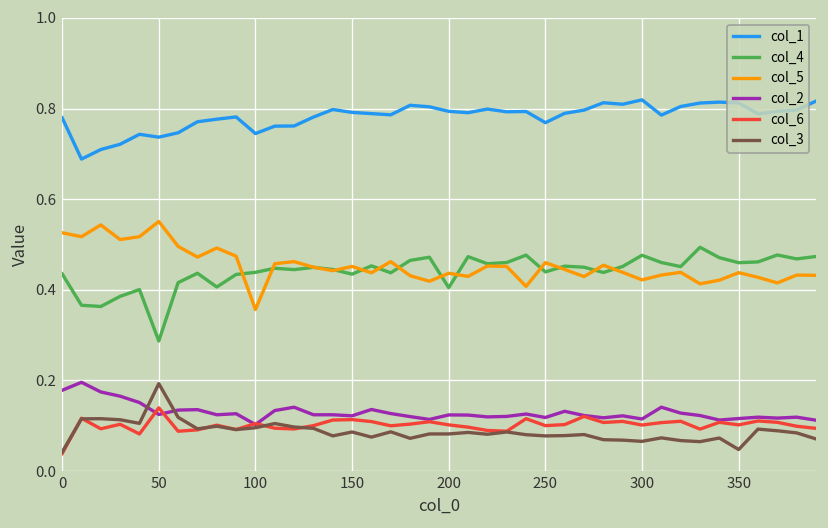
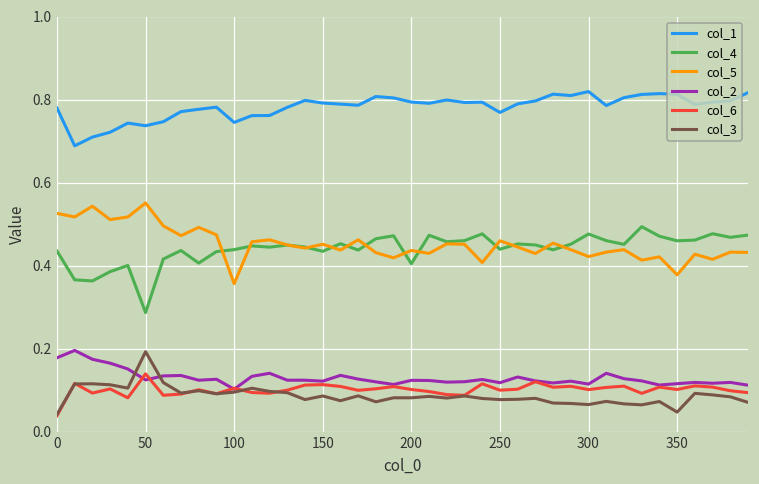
col_5, 350: 0.44 -> 0.38
